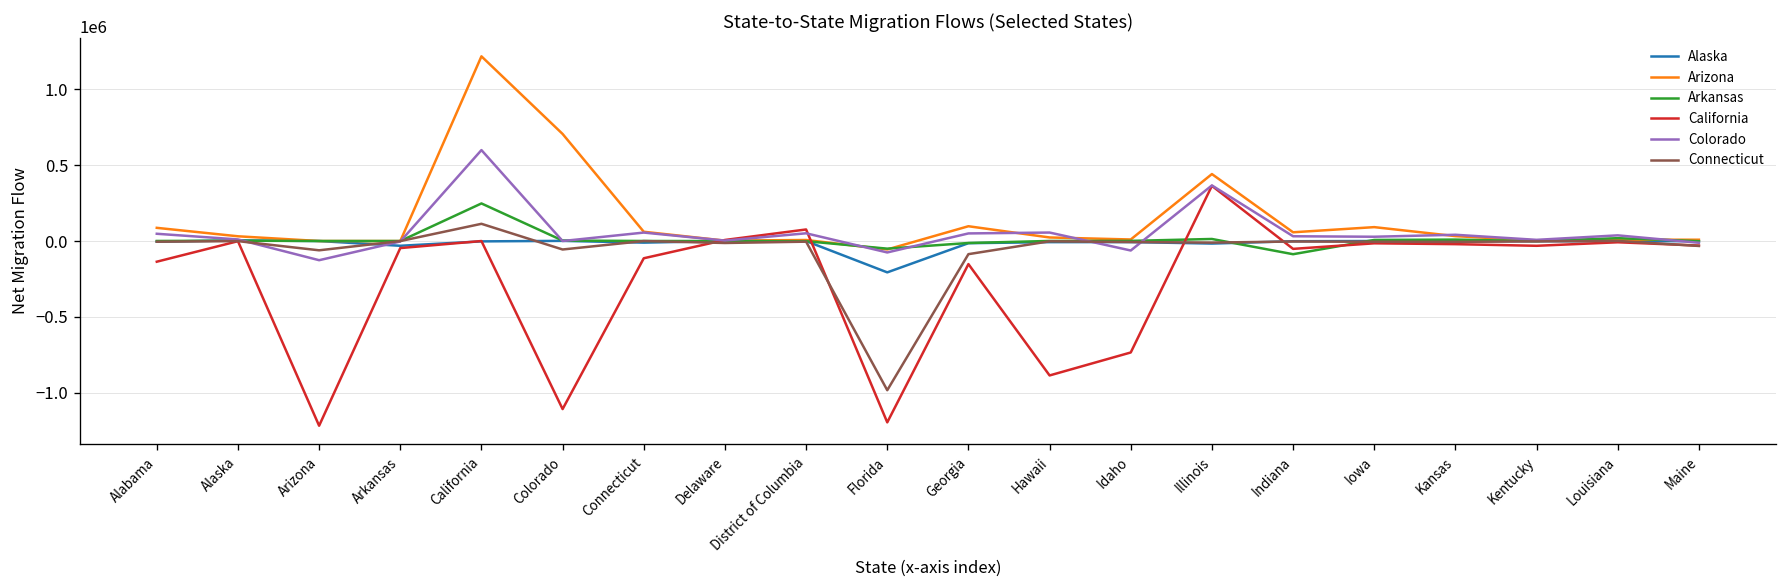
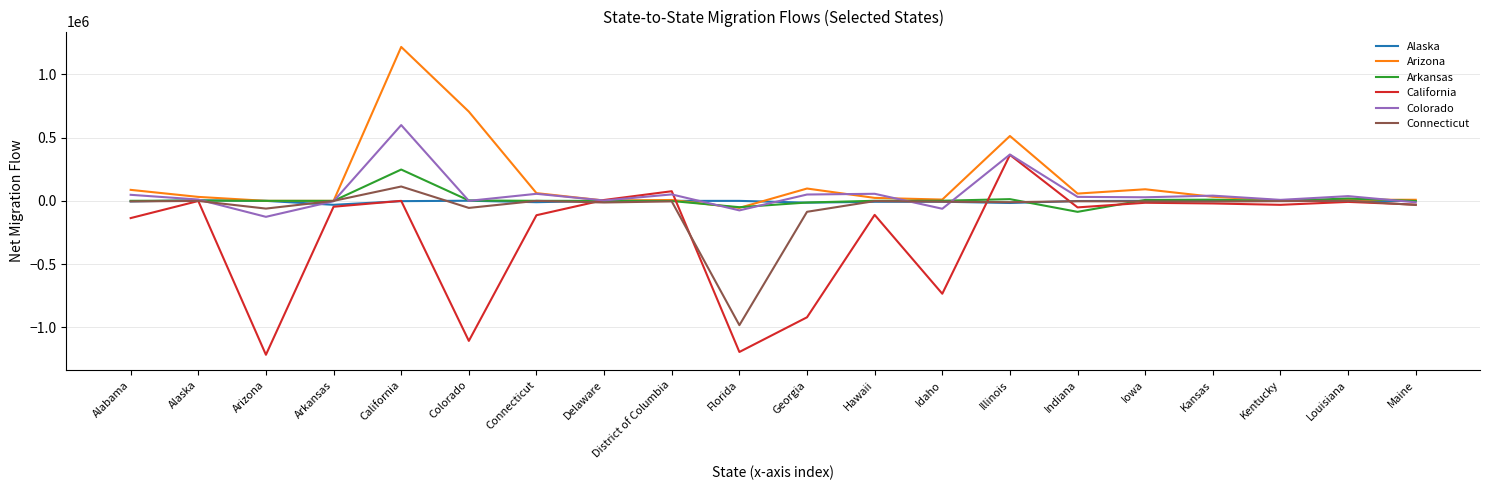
Alaska, Florida: -210000 -> 0
California, Georgia: -150000 -> -920000
California, Hawaii: -890000 -> -110000
Arizona, Illinois: 440000 -> 510000
